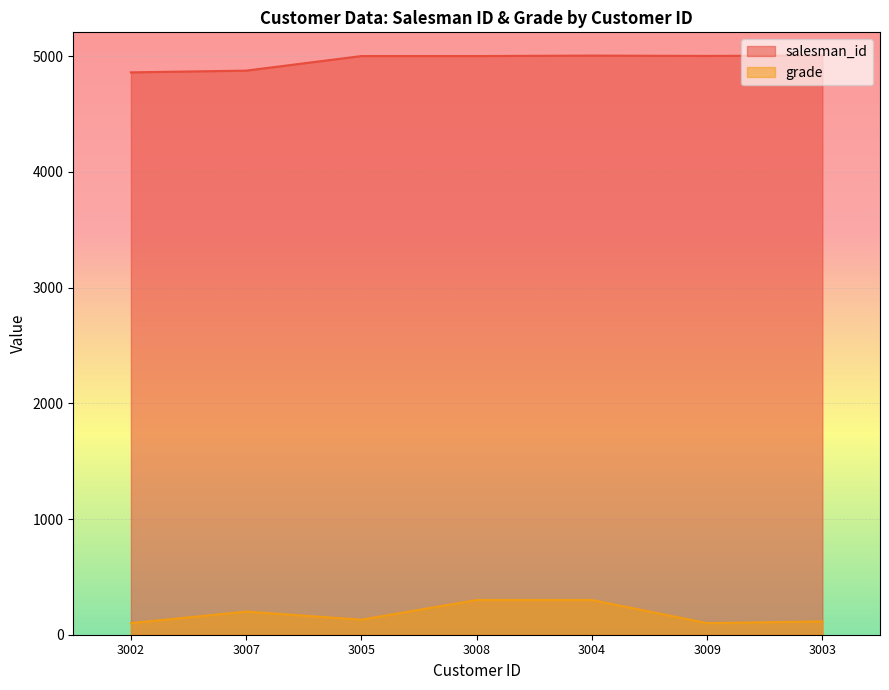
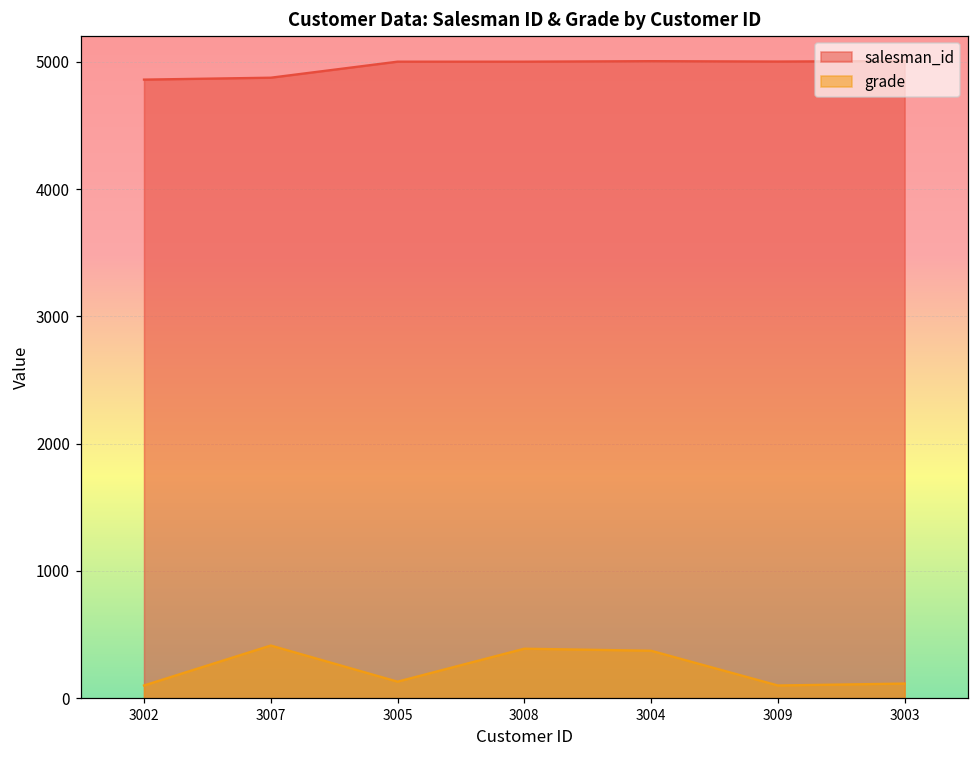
grade, 3007: 200 -> 410
grade, 3008: 300 -> 390
grade, 3004: 300 -> 370
